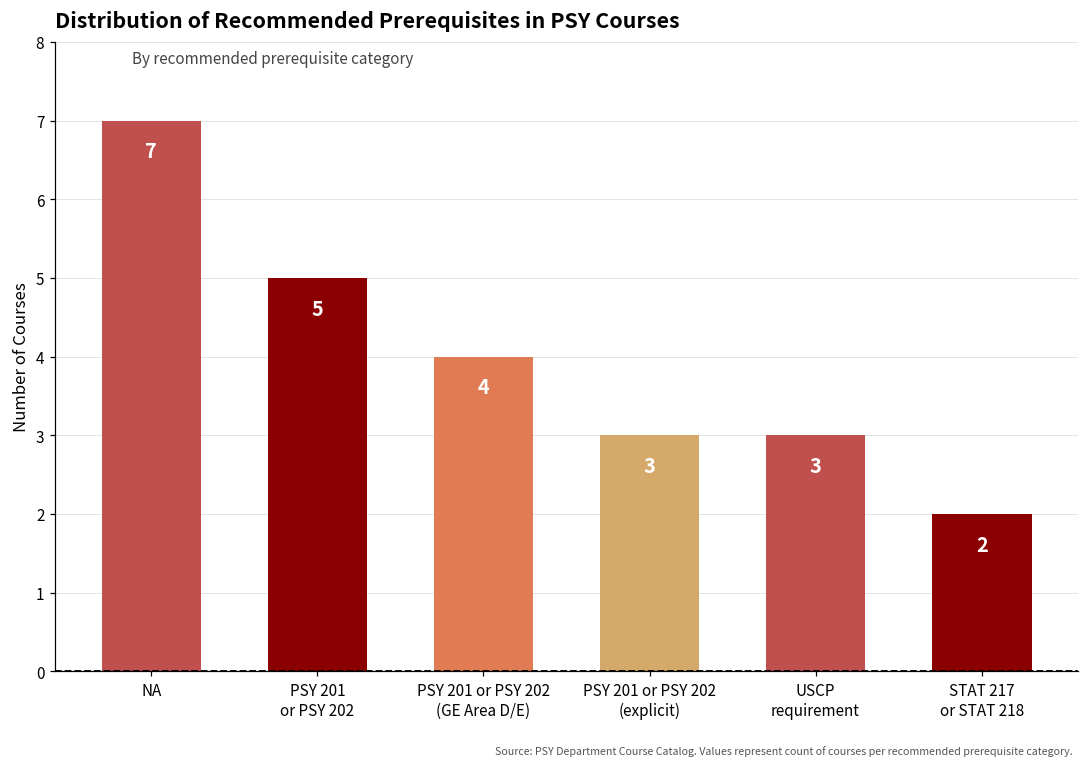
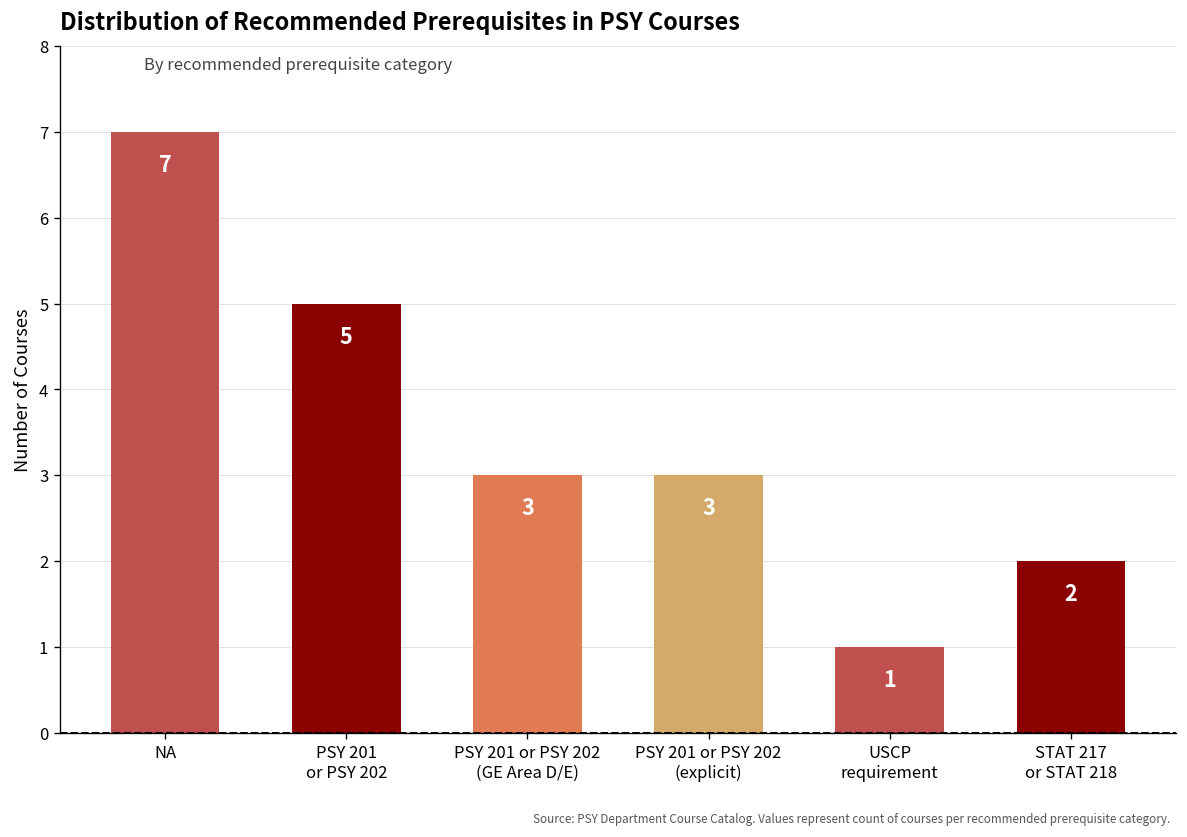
PSY 201 or PSY 202 (GE Area D/E): 4 -> 3
USCP requirement: 3 -> 1
